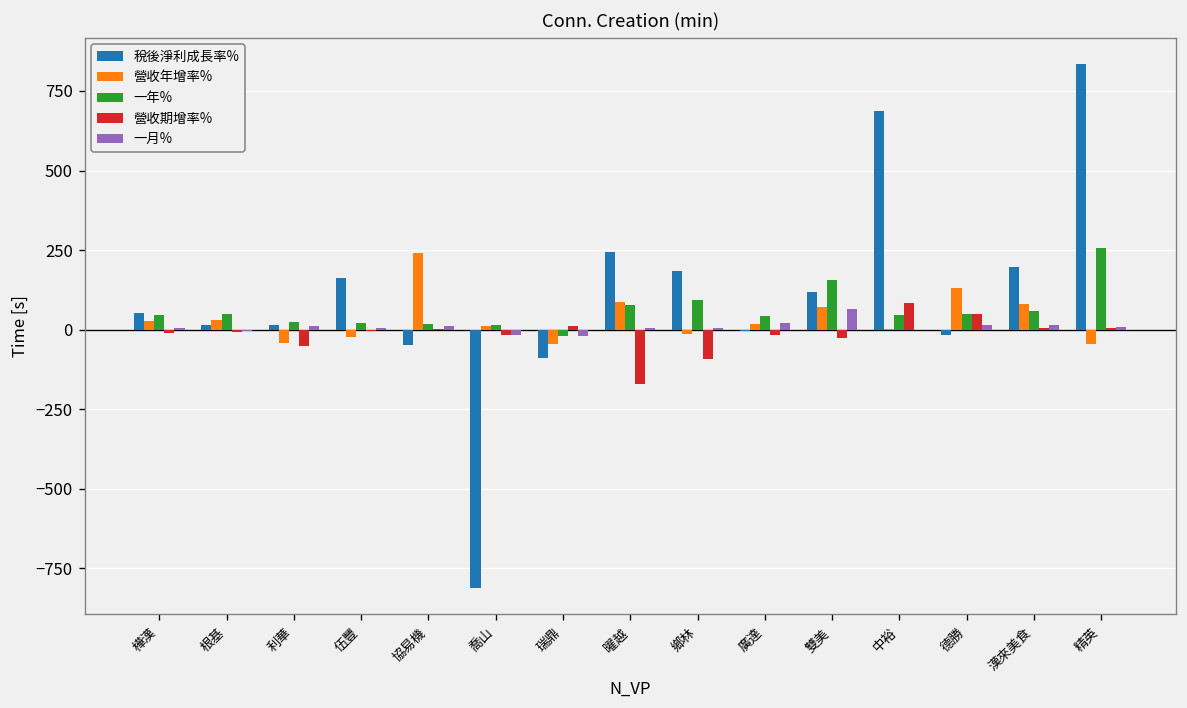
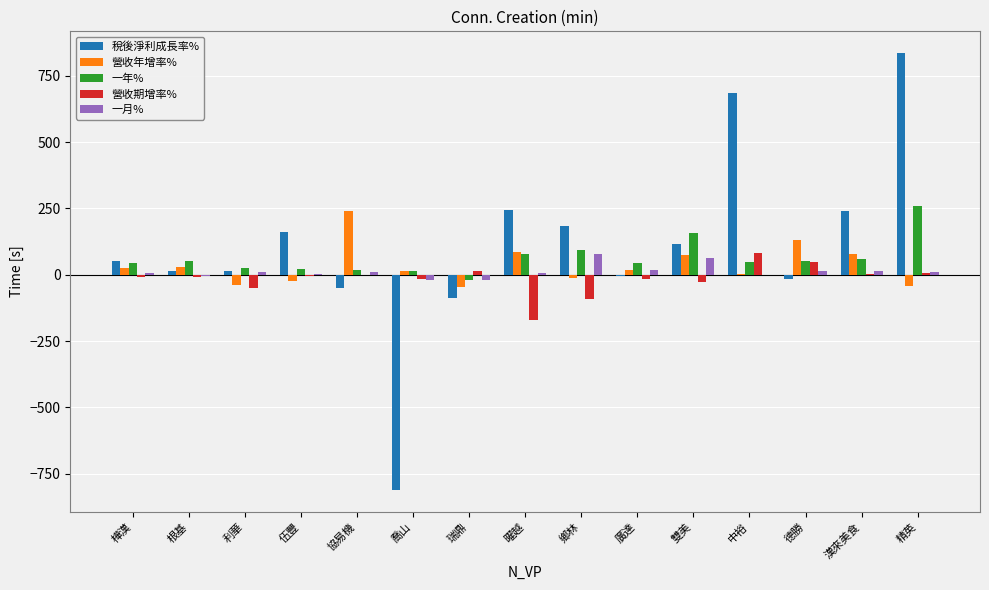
一月%, 鄉林: 10 -> 80
稅後淨利成長率%, 漢來美食: 200 -> 240
